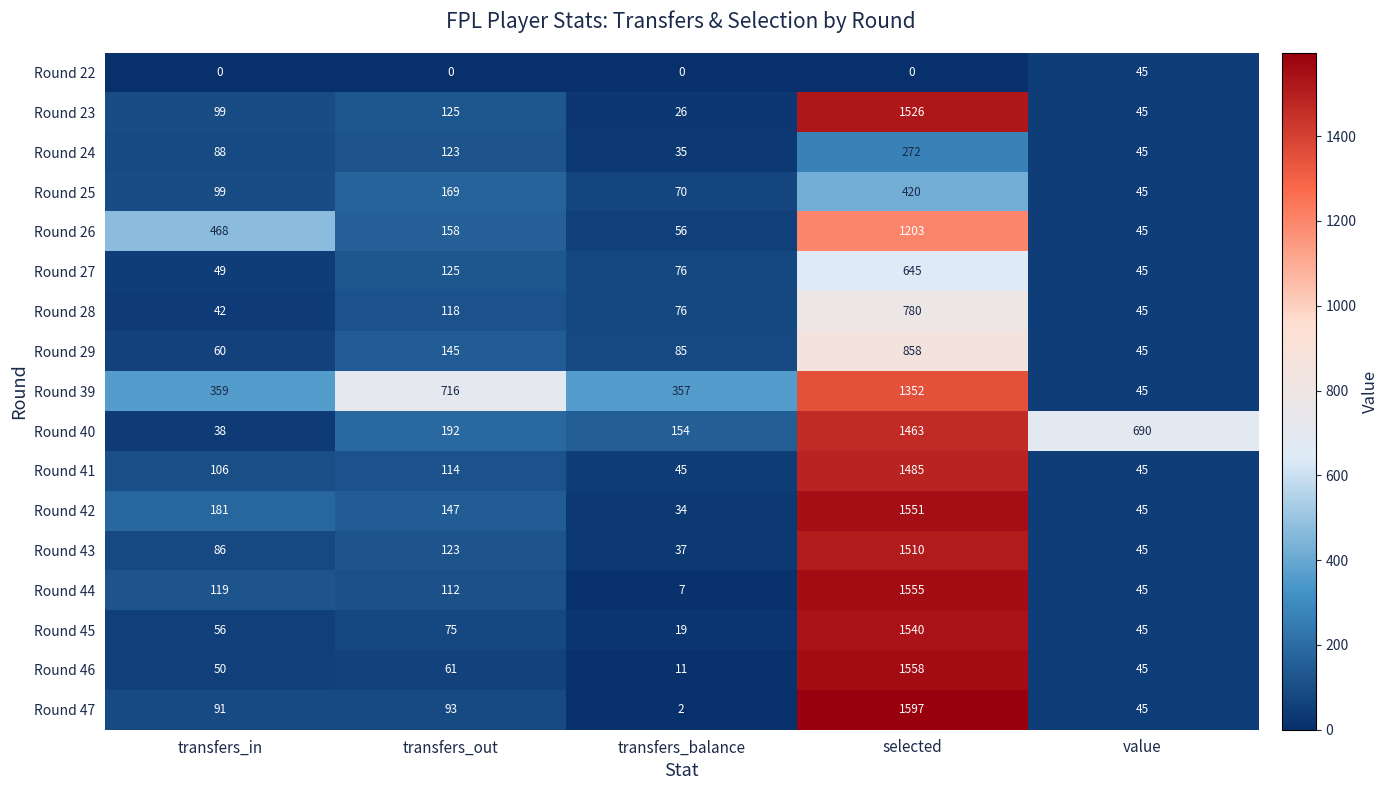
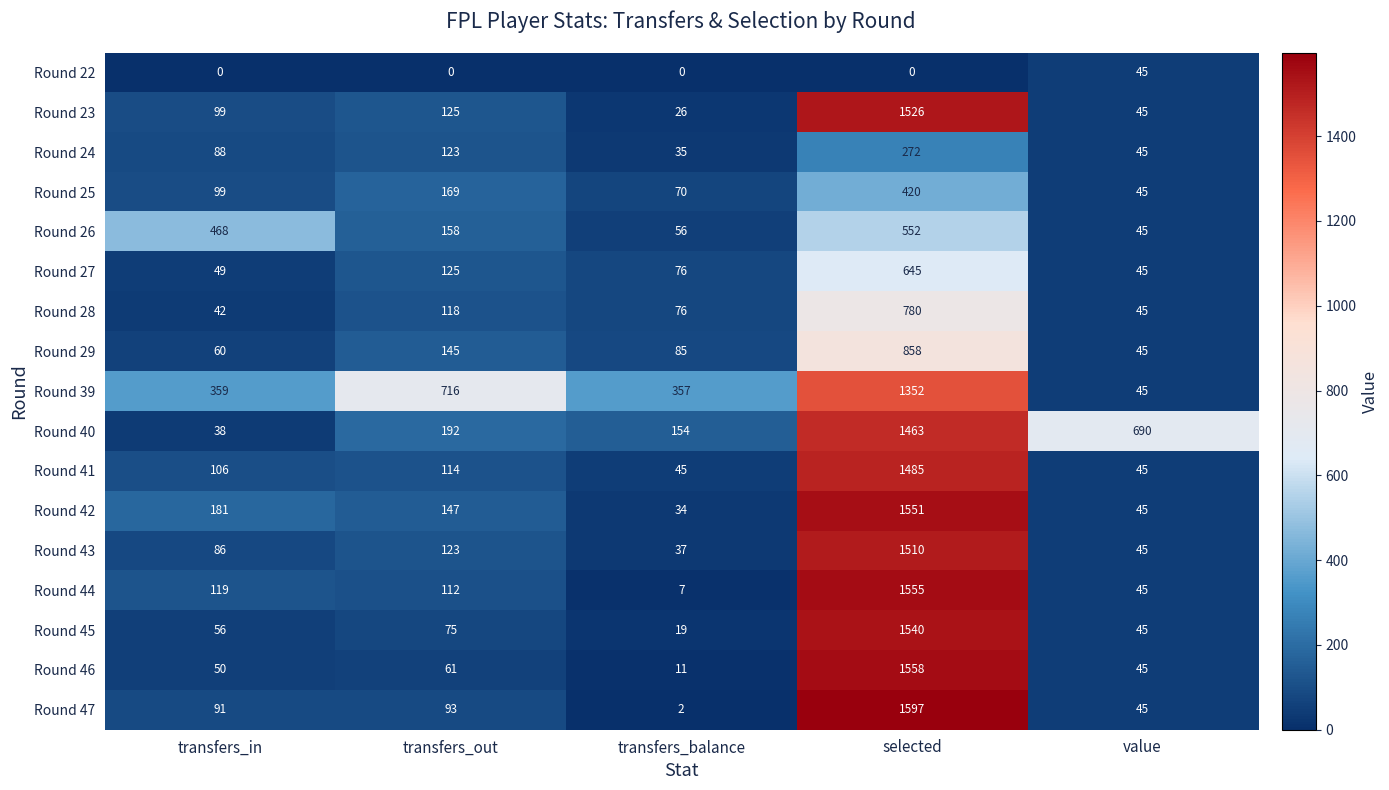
Round 26, selected: 1203 -> 552
